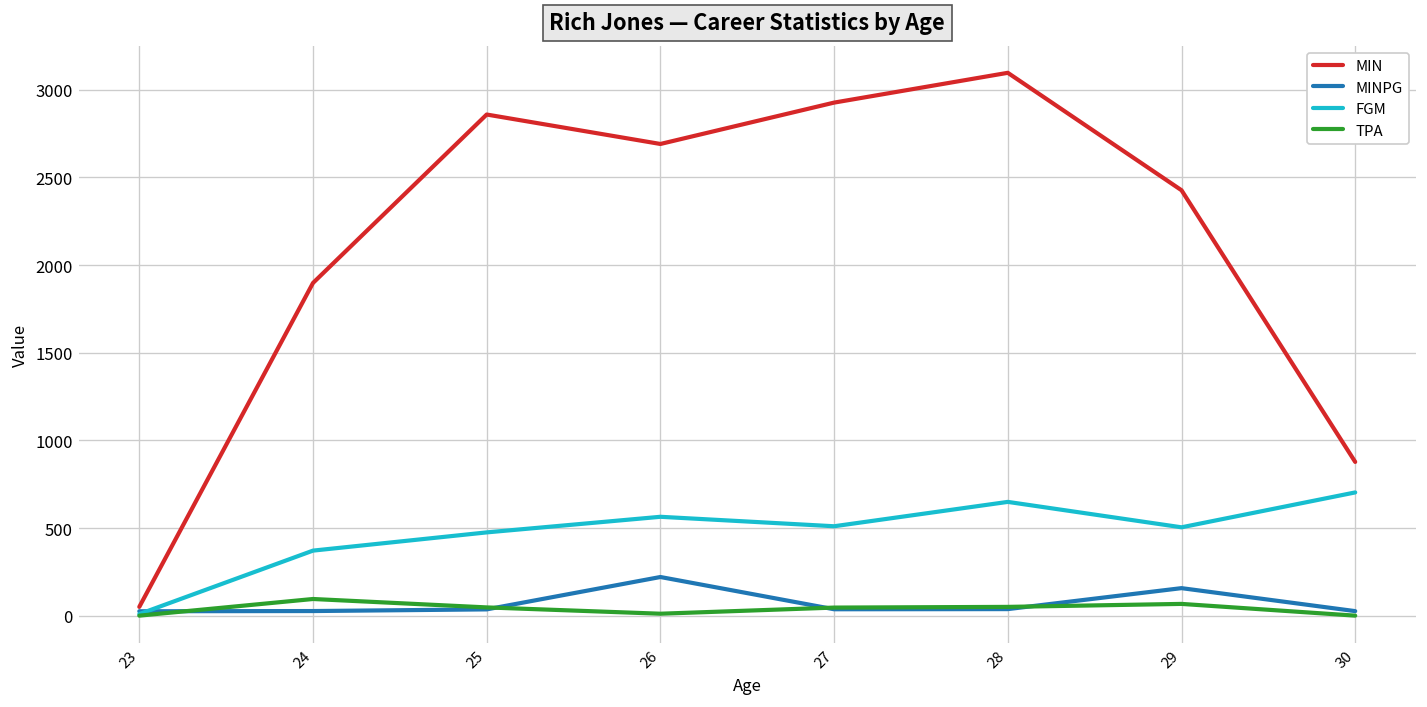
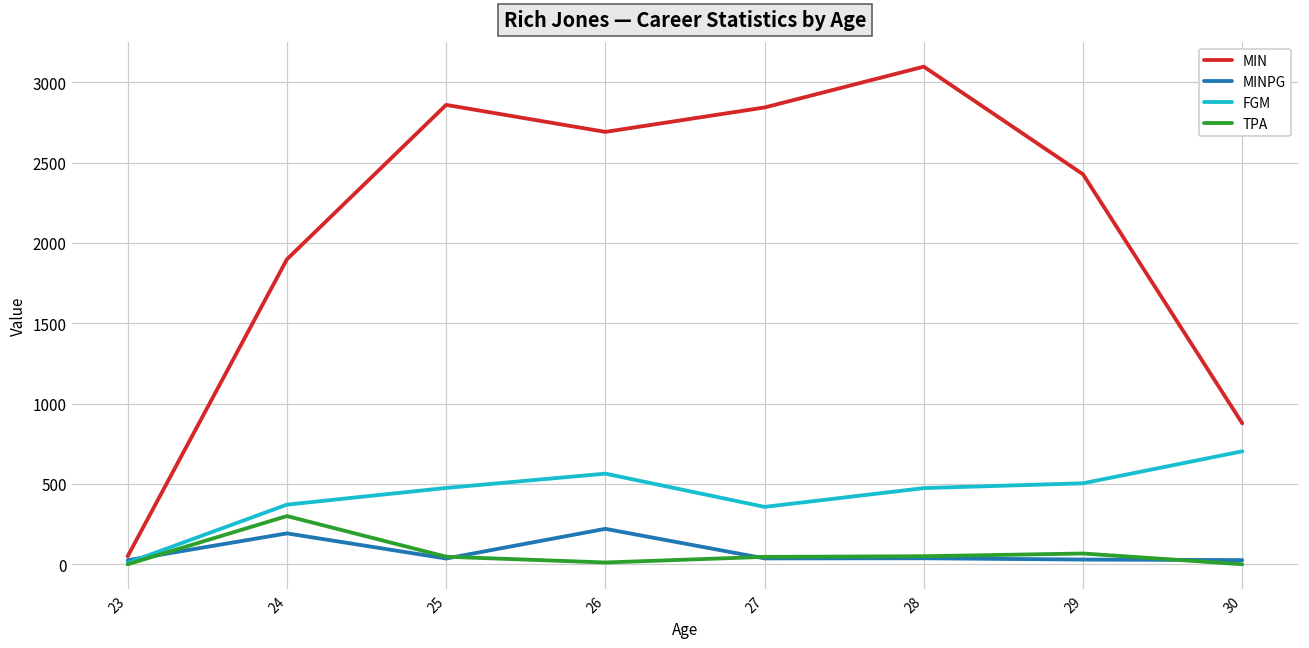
MINPG, 24: 30 -> 190
TPA, 24: 100 -> 300
MIN, 27: 2930 -> 2840
FGM, 27: 510 -> 360
FGM, 28: 650 -> 470
MINPG, 29: 160 -> 30
